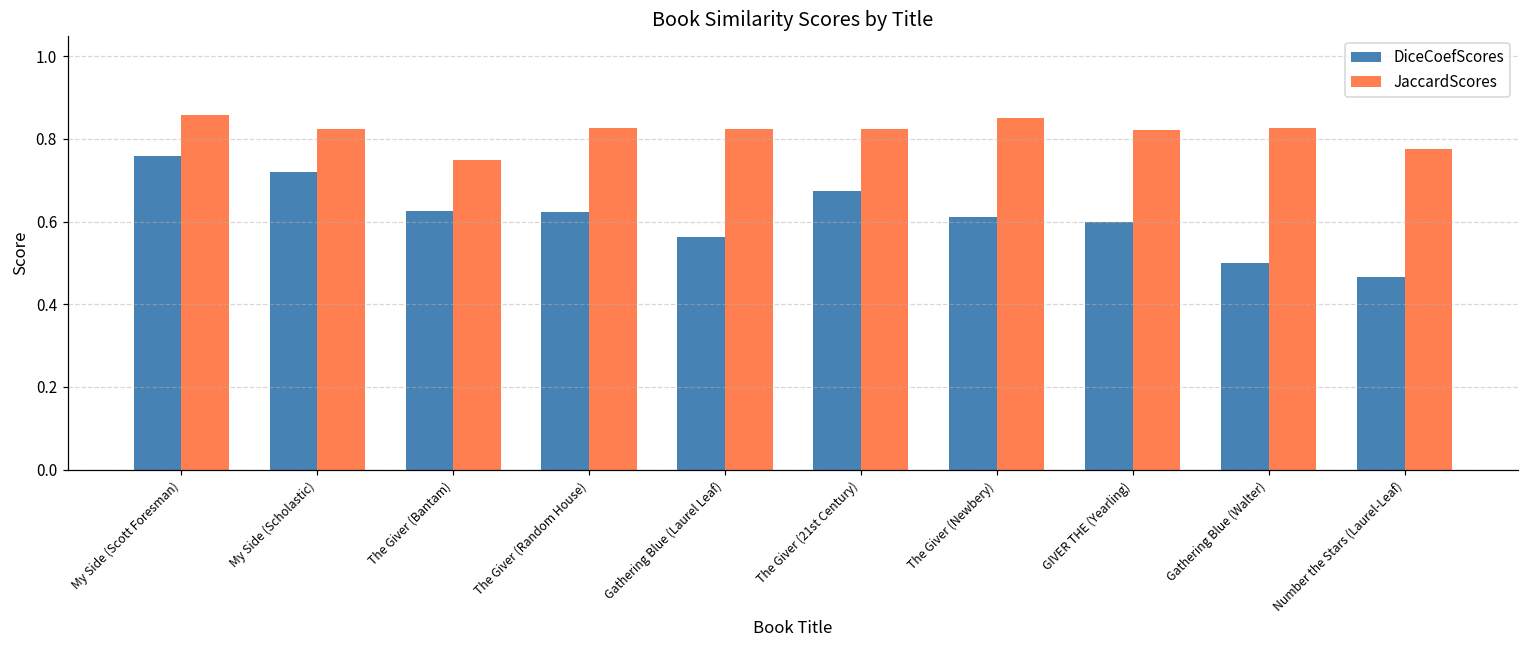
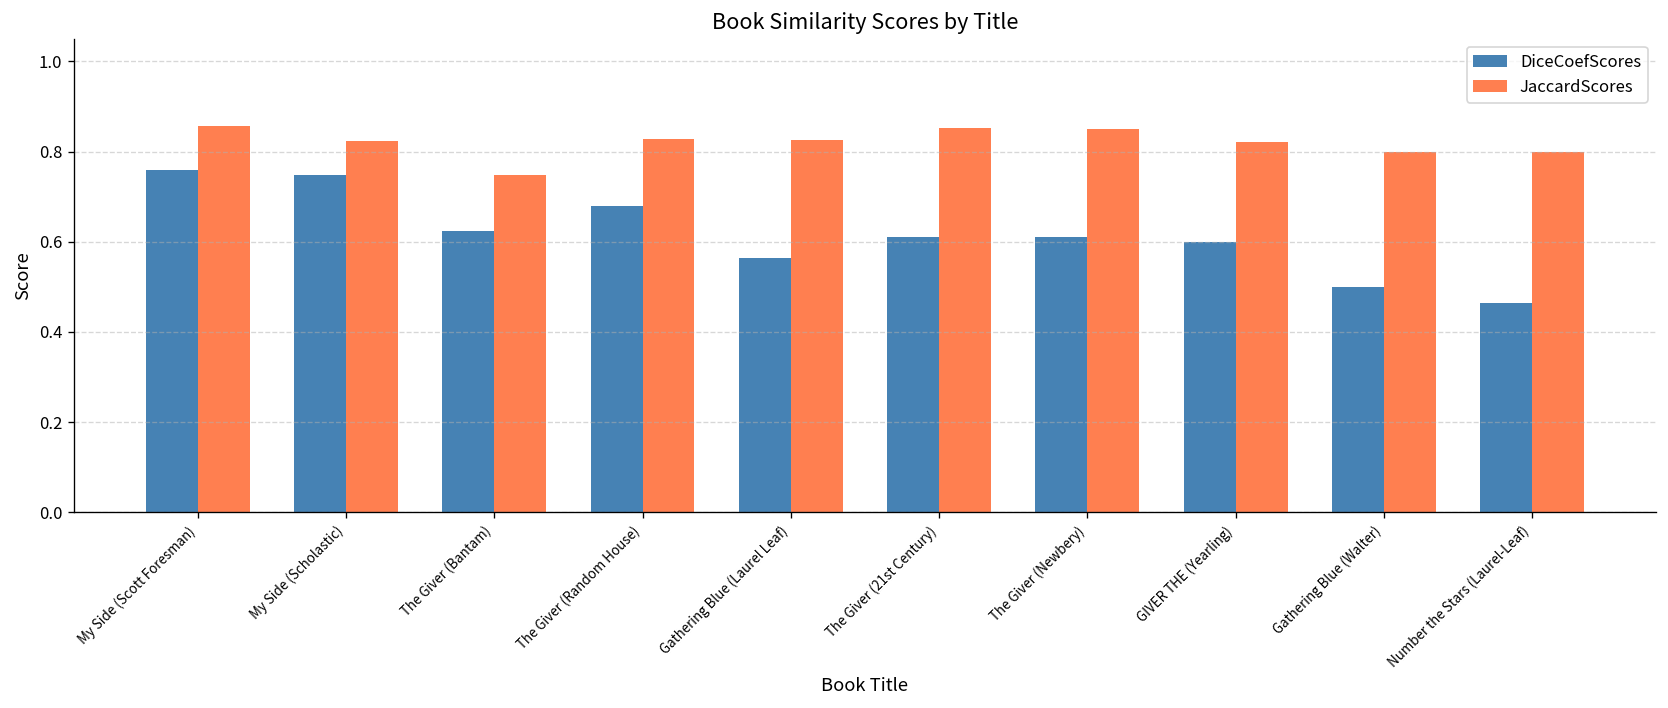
DiceCoefScores, My Side (Scholastic): 0.72 -> 0.75
DiceCoefScores, The Giver (Random House): 0.62 -> 0.68
DiceCoefScores, The Giver (21st Century): 0.67 -> 0.61
JaccardScores, The Giver (21st Century): 0.82 -> 0.85
JaccardScores, Gathering Blue (Walter): 0.83 -> 0.80
JaccardScores, Number the Stars (Laurel-Leaf): 0.78 -> 0.80
